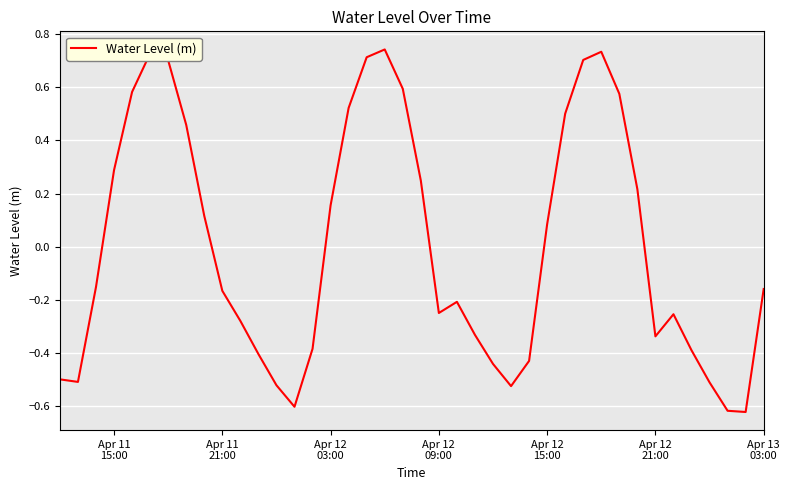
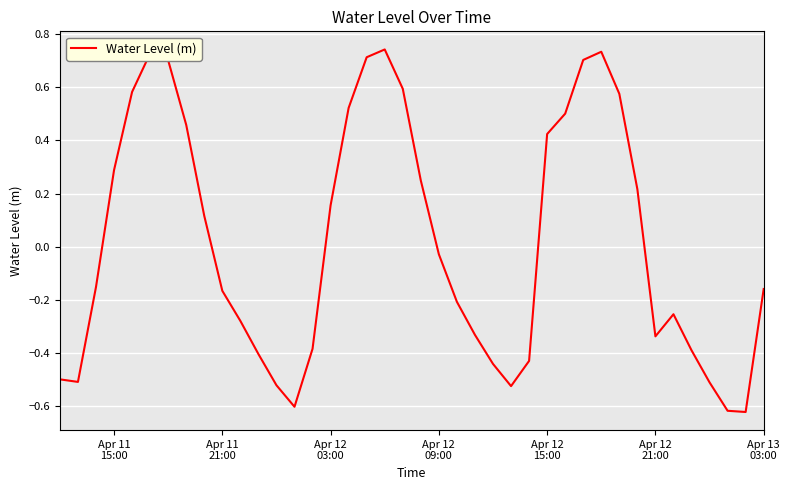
Apr 12 09:00: -0.25 -> -0.03
Apr 12 15:00: 0.08 -> 0.42
